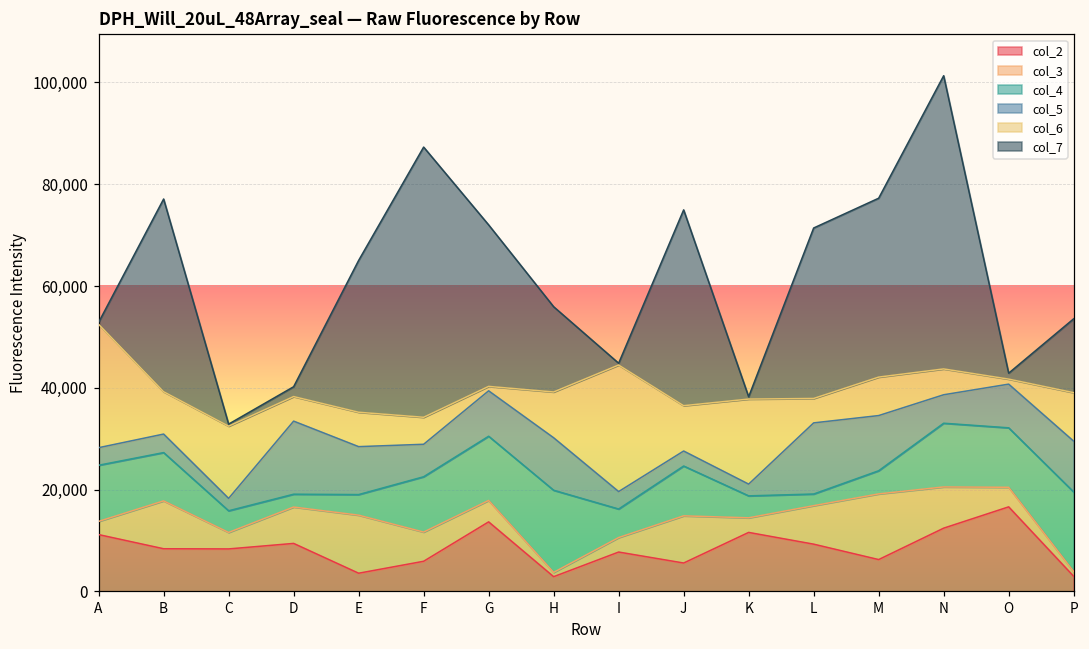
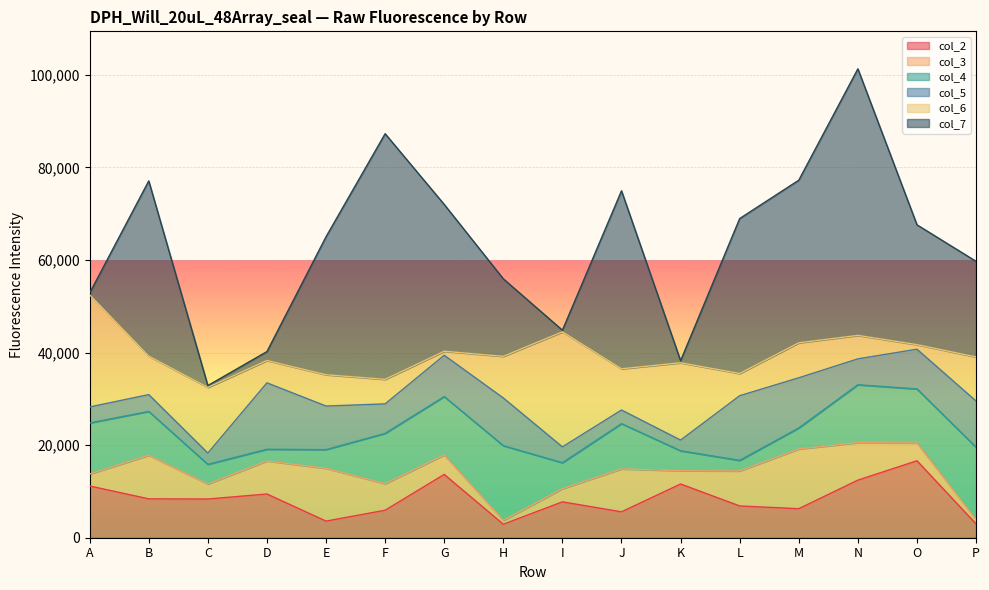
col_2, L: 9,000 -> 7,000
col_7, O: 1,000 -> 26,000
col_7, P: 15,000 -> 21,000
